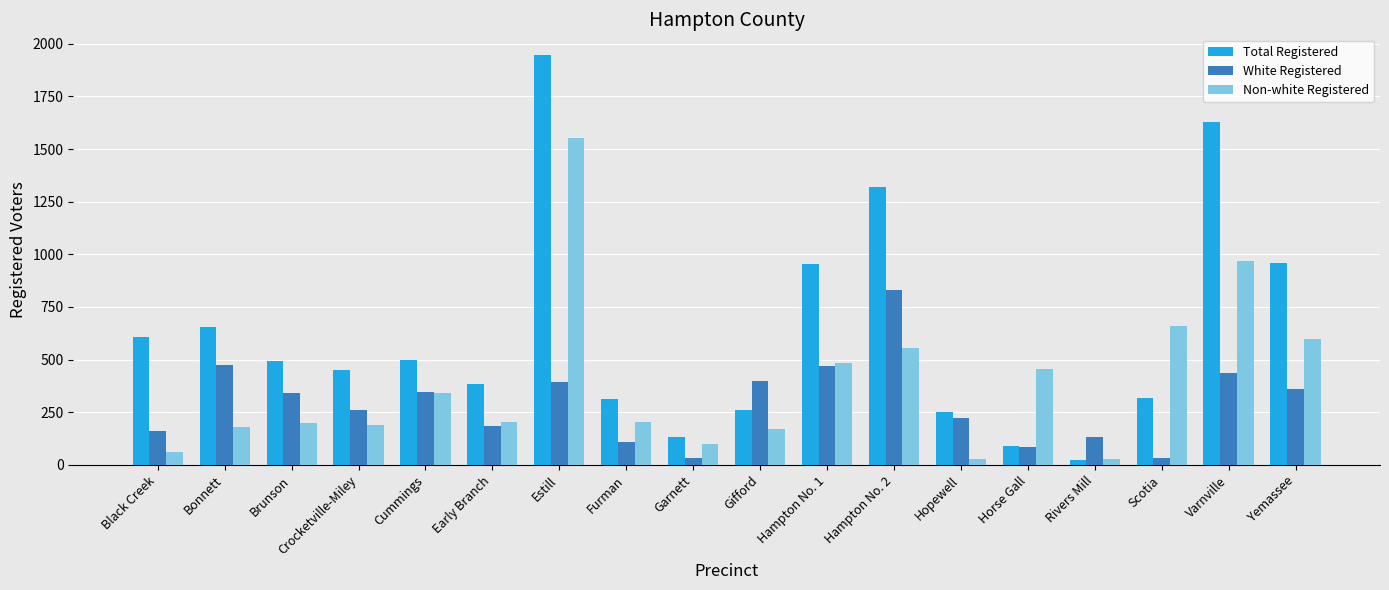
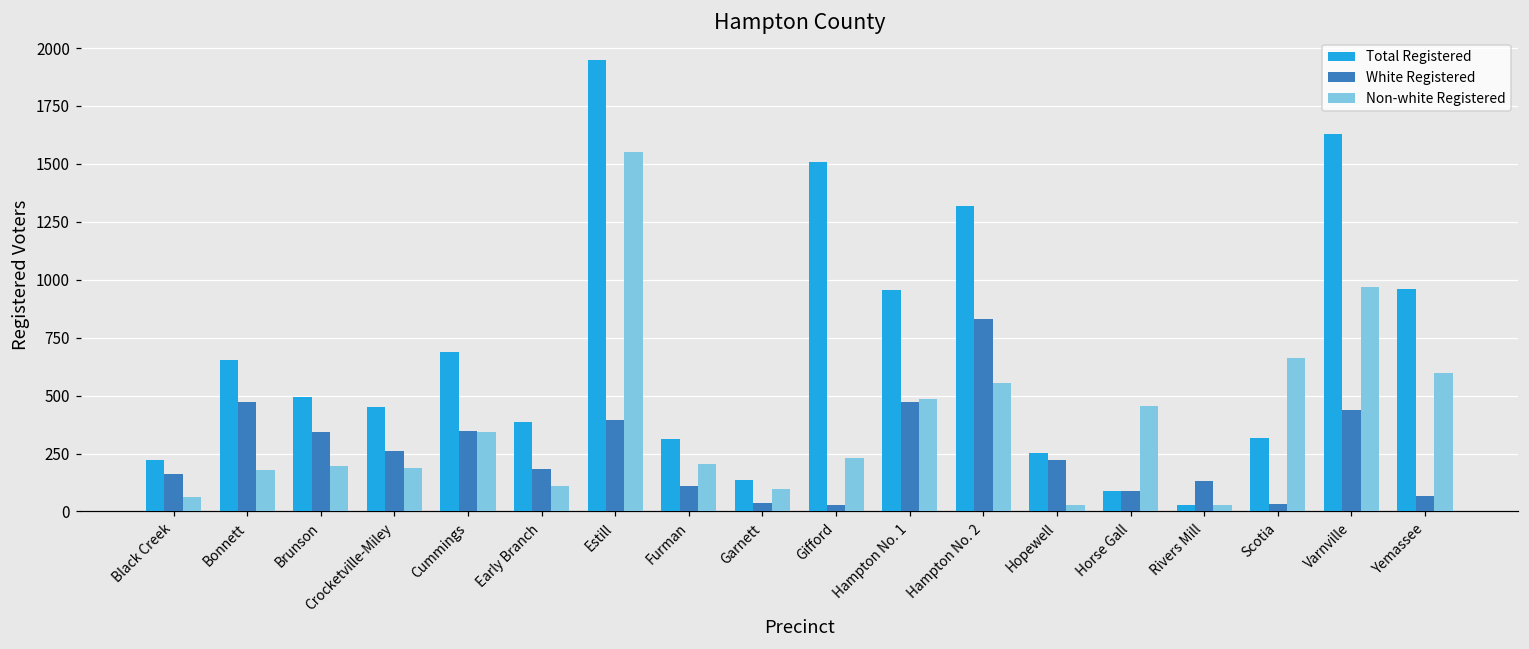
Total Registered, Black Creek: 610 -> 220
Total Registered, Cummings: 500 -> 690
Non-white Registered, Early Branch: 200 -> 110
Total Registered, Gifford: 260 -> 1510
White Registered, Gifford: 400 -> 30
Non-white Registered, Gifford: 170 -> 230
White Registered, Yemassee: 360 -> 70
